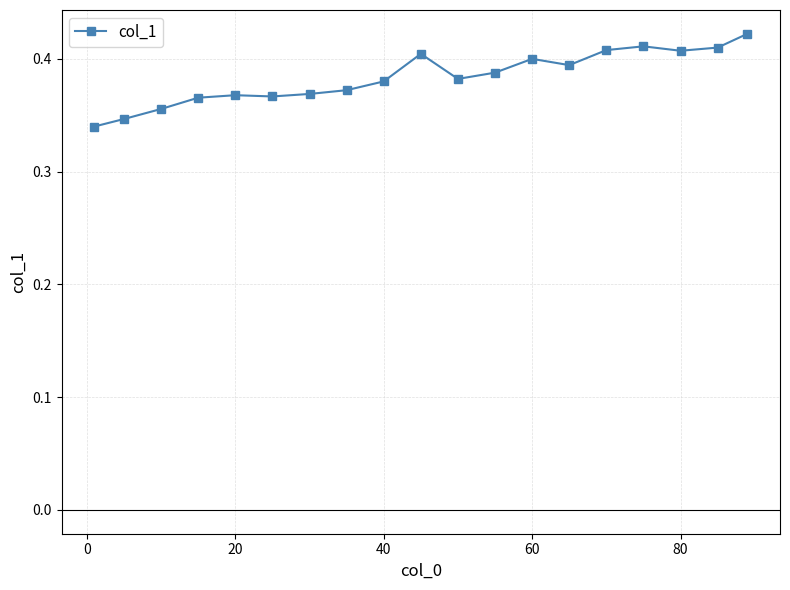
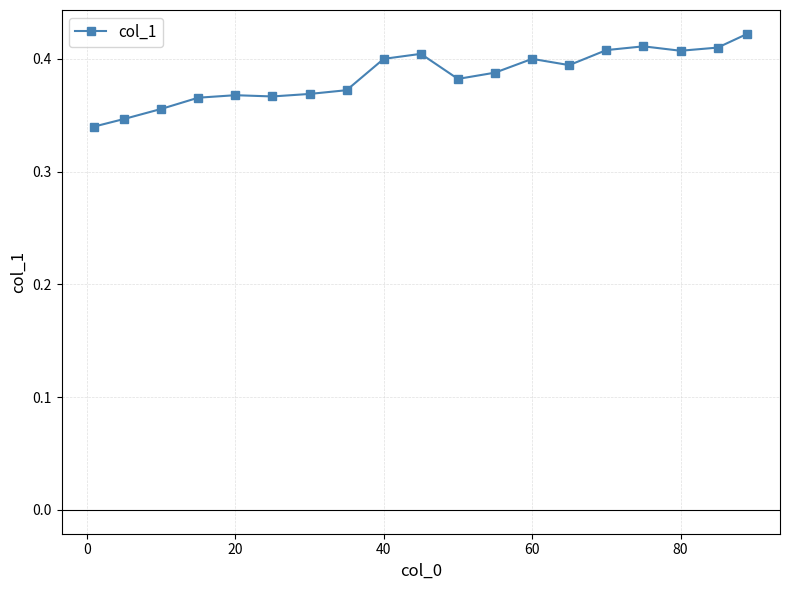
40: 0.38 -> 0.40
